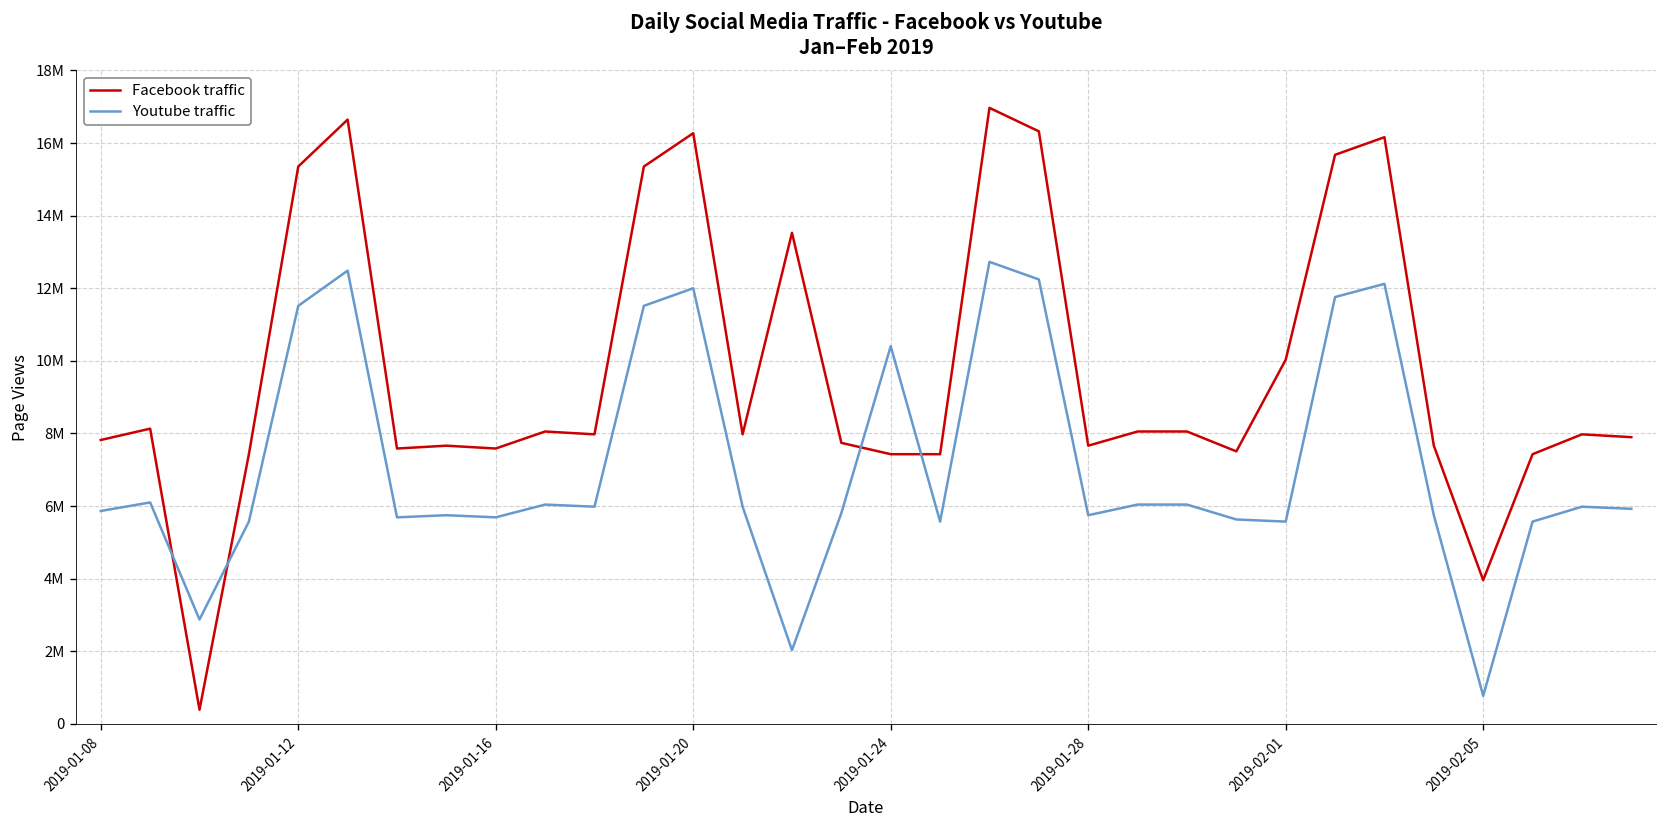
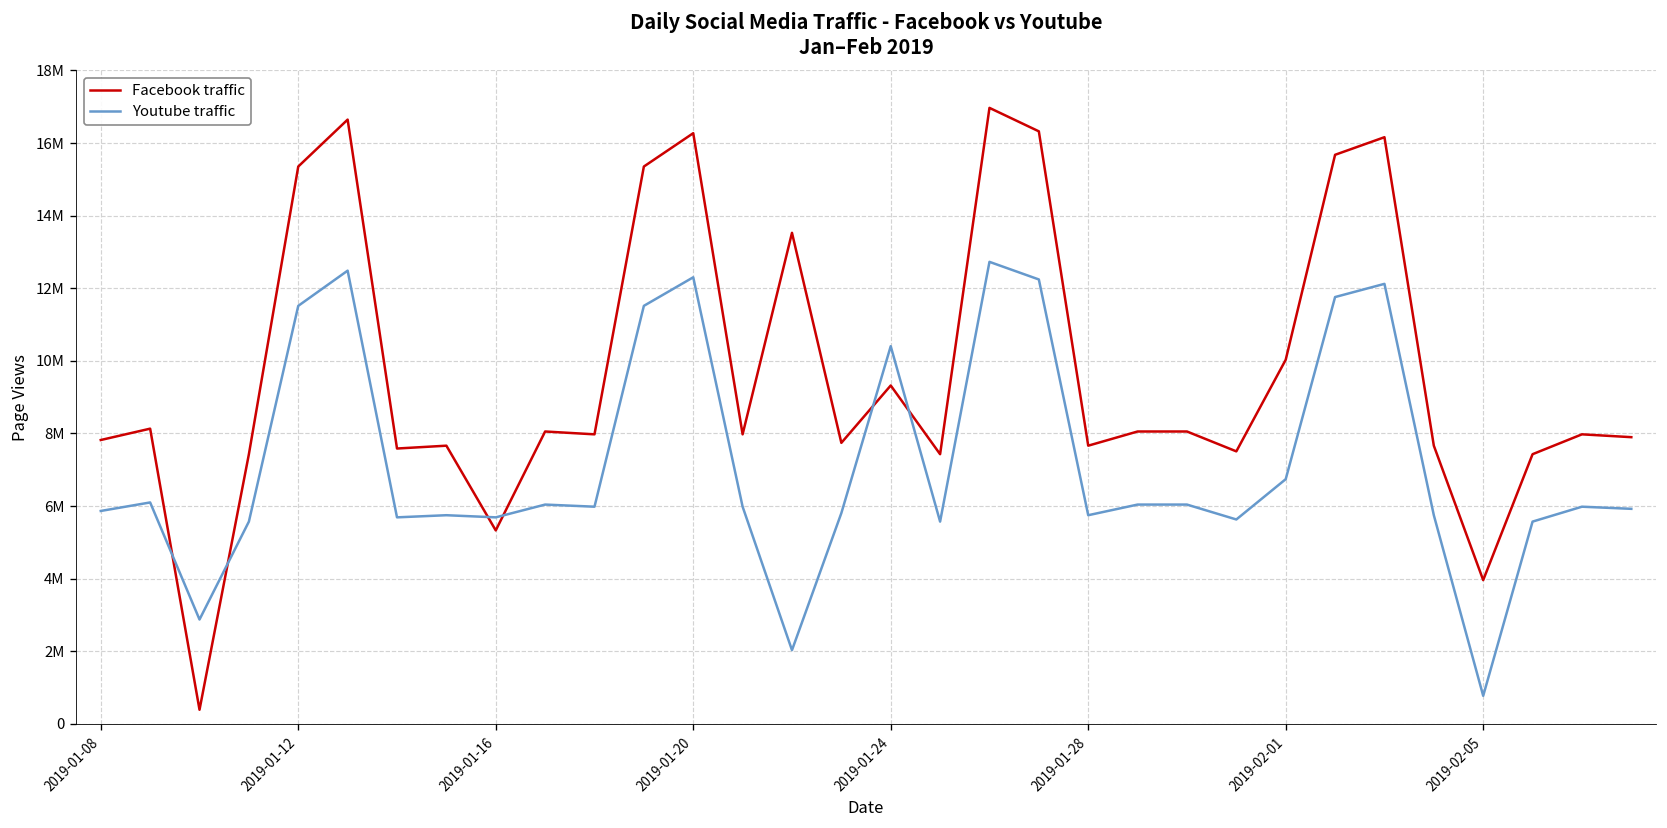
Facebook traffic, 2019-01-16: 7600000 -> 5300000
Youtube traffic, 2019-01-20: 12000000 -> 12300000
Facebook traffic, 2019-01-24: 7400000 -> 9300000
Youtube traffic, 2019-02-01: 5600000 -> 6700000
